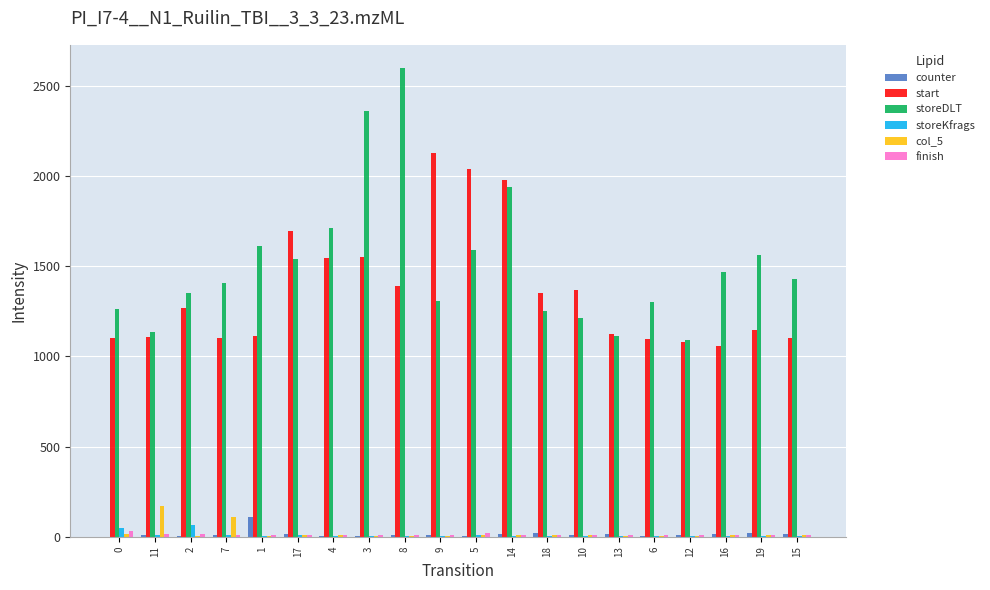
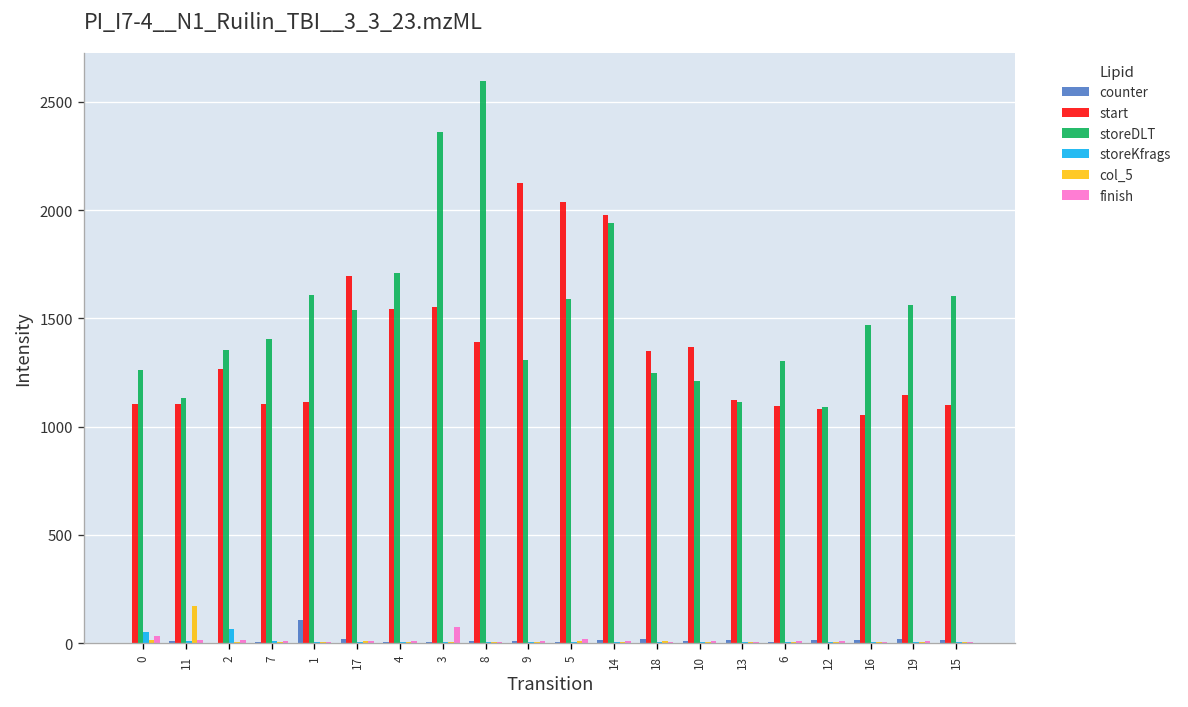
col_5, 7: 110 -> 10
finish, 3: 10 -> 80
storeDLT, 15: 1430 -> 1600
